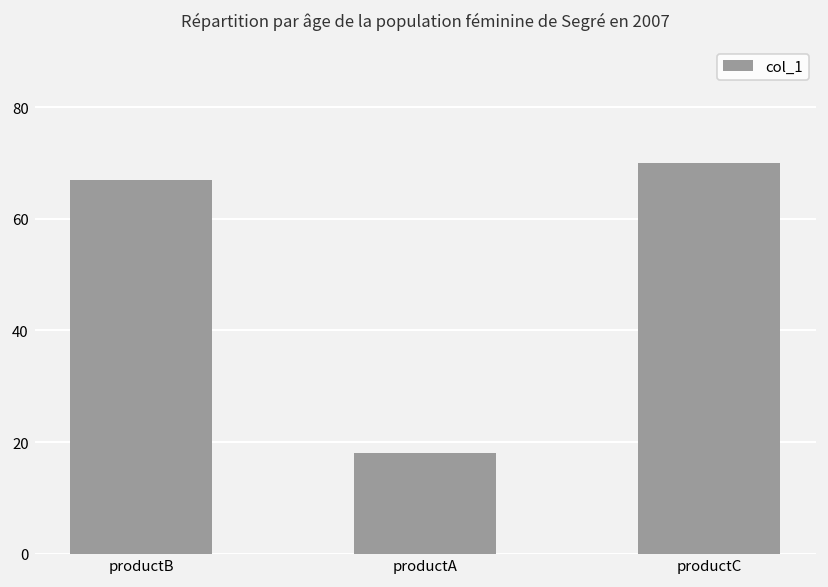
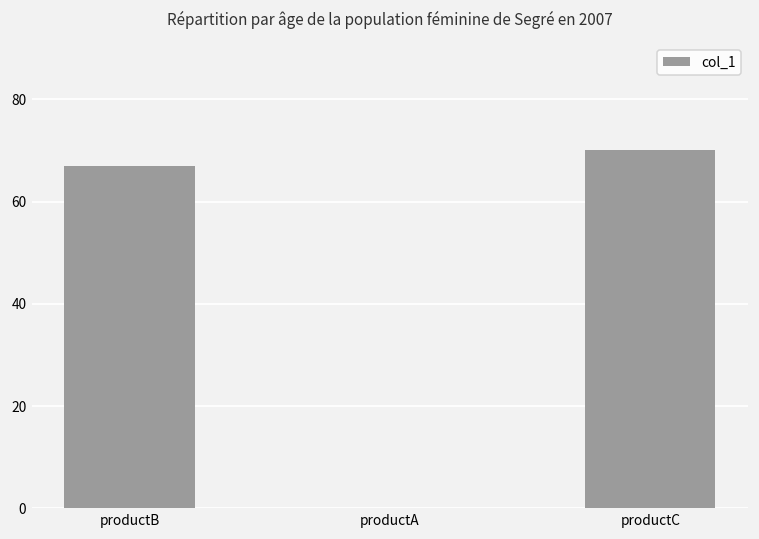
productA: 18 -> 0
